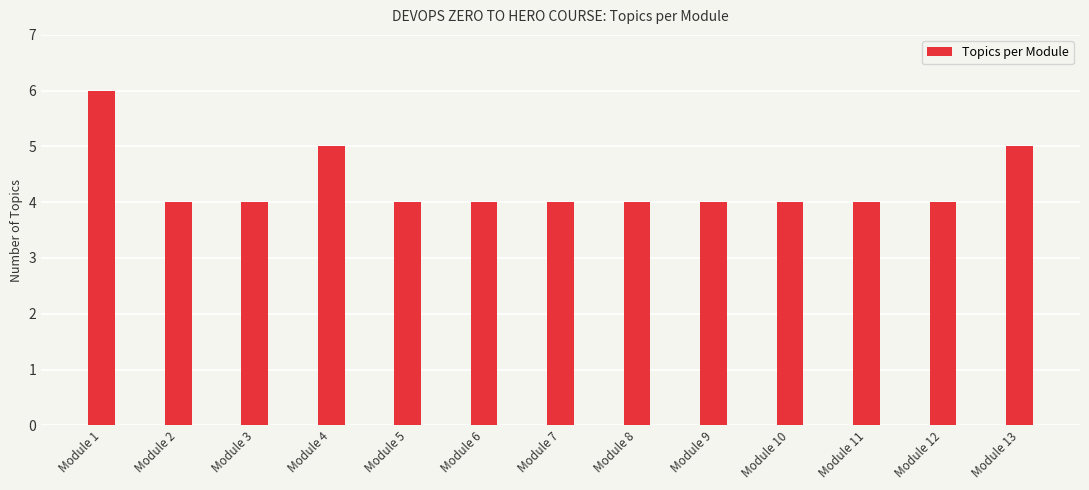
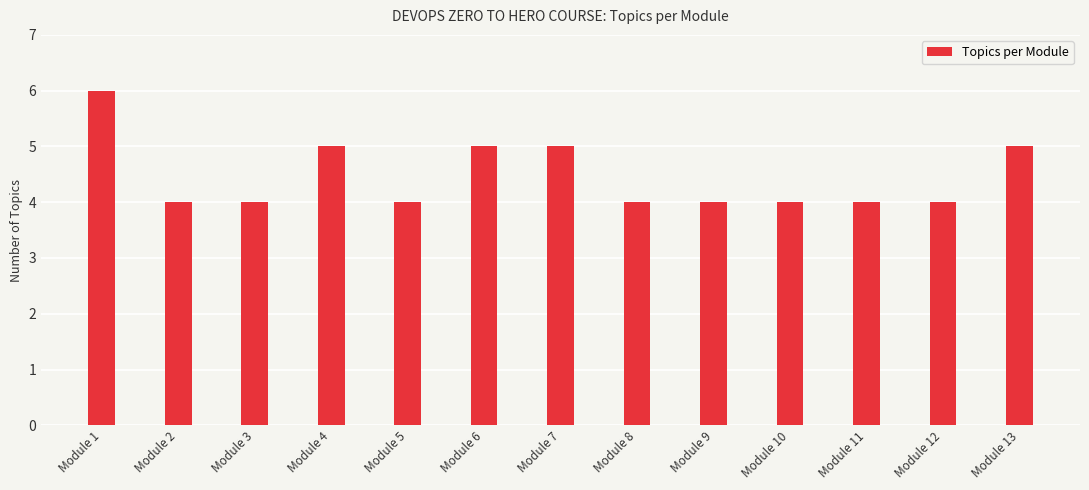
Module 6: 4 -> 5
Module 7: 4 -> 5
